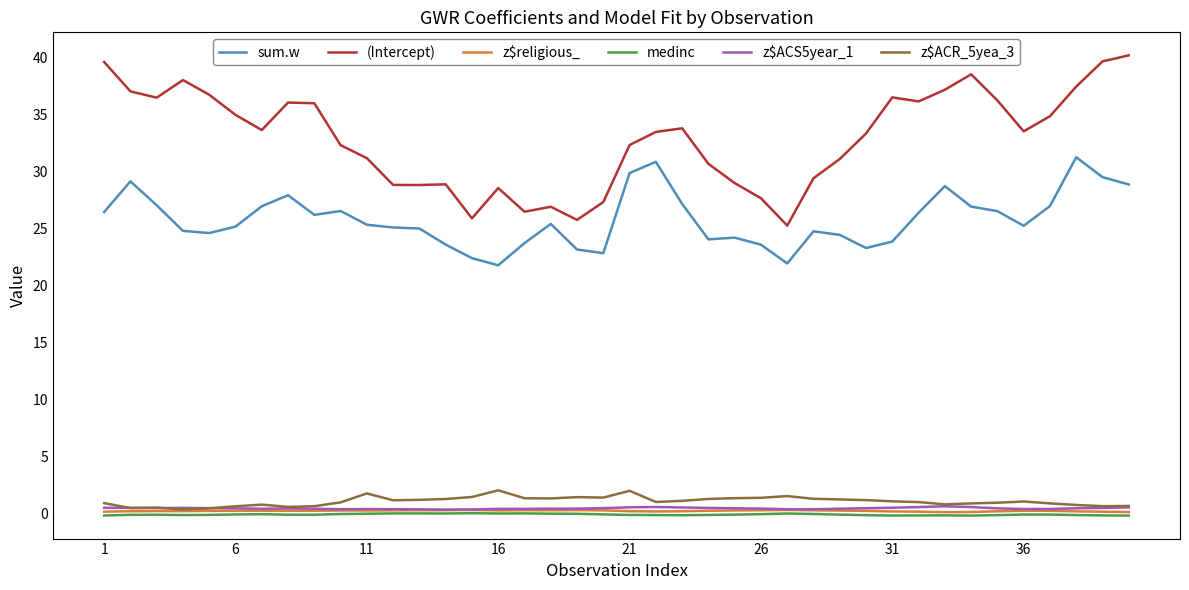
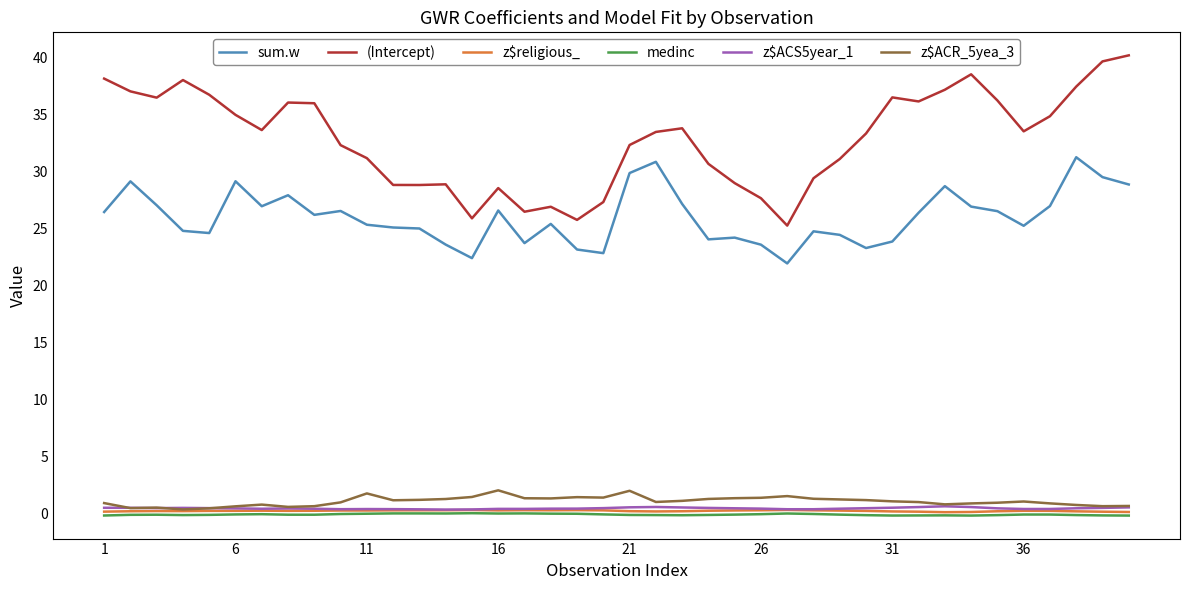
(Intercept), 1: 39.6 -> 38.2
sum.w, 6: 25.2 -> 29.1
sum.w, 16: 21.8 -> 26.6
